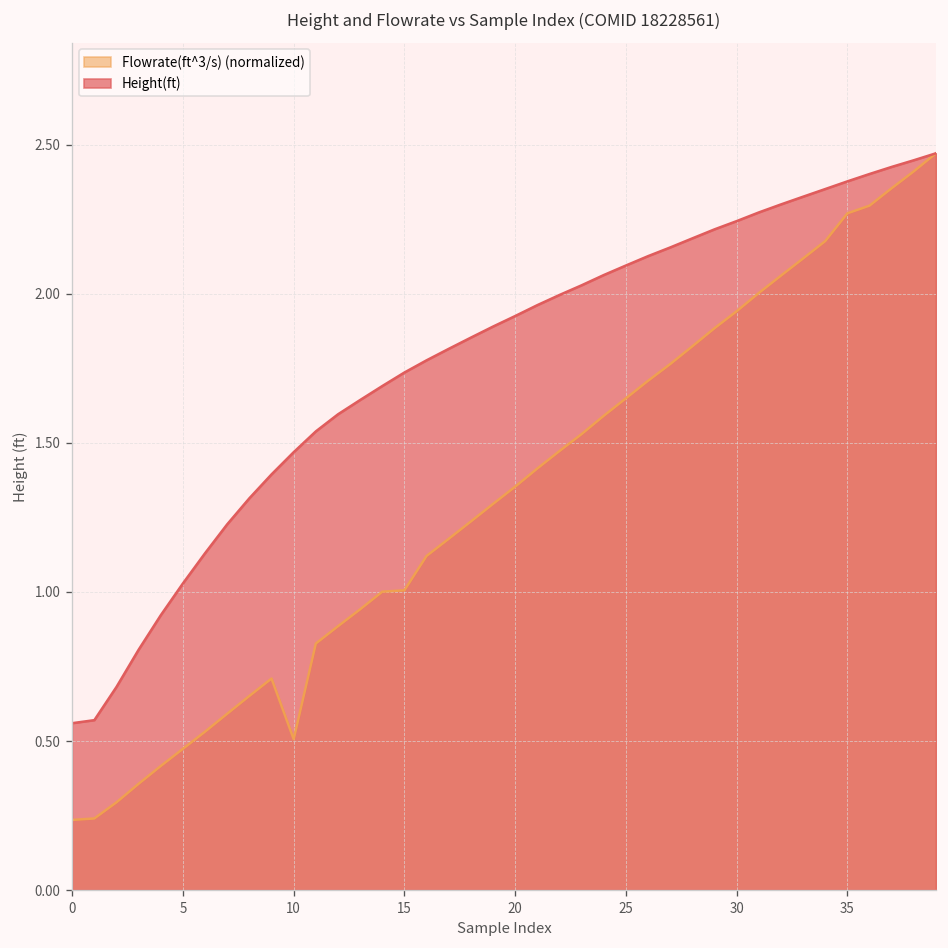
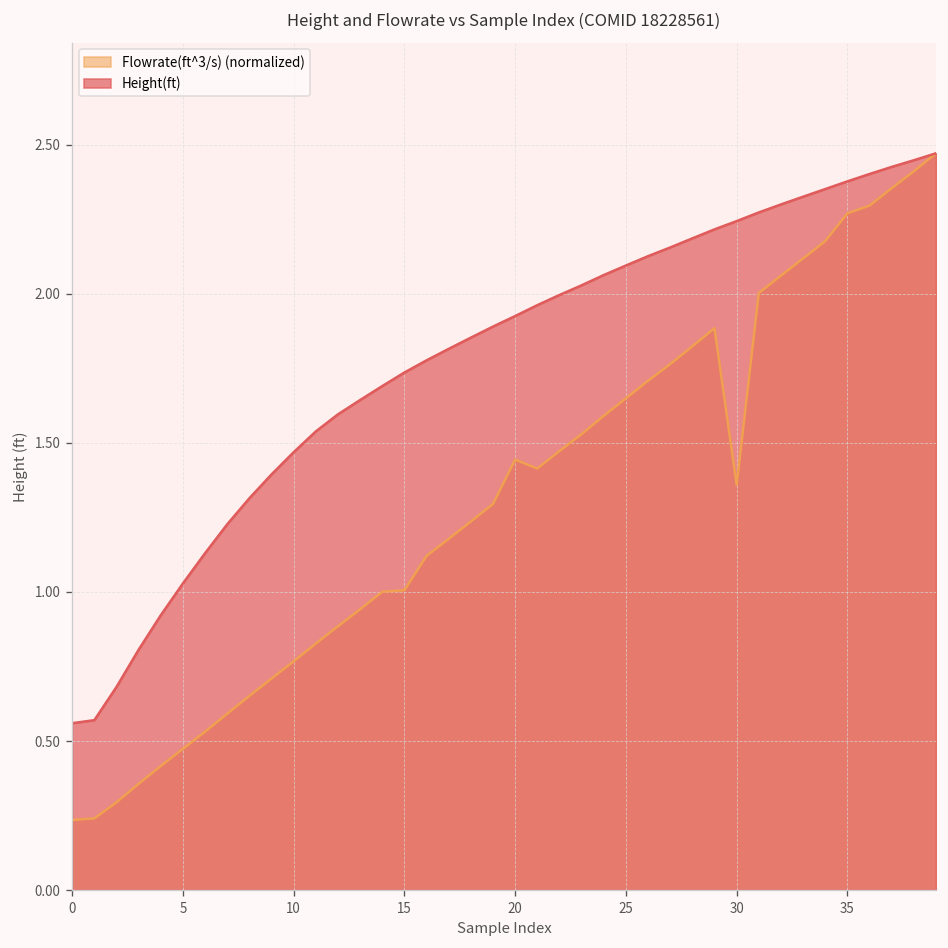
Flowrate(ft^3/s) (normalized), 10: 0.51 -> 0.77
Flowrate(ft^3/s) (normalized), 20: 1.35 -> 1.44
Flowrate(ft^3/s) (normalized), 30: 1.94 -> 1.36
